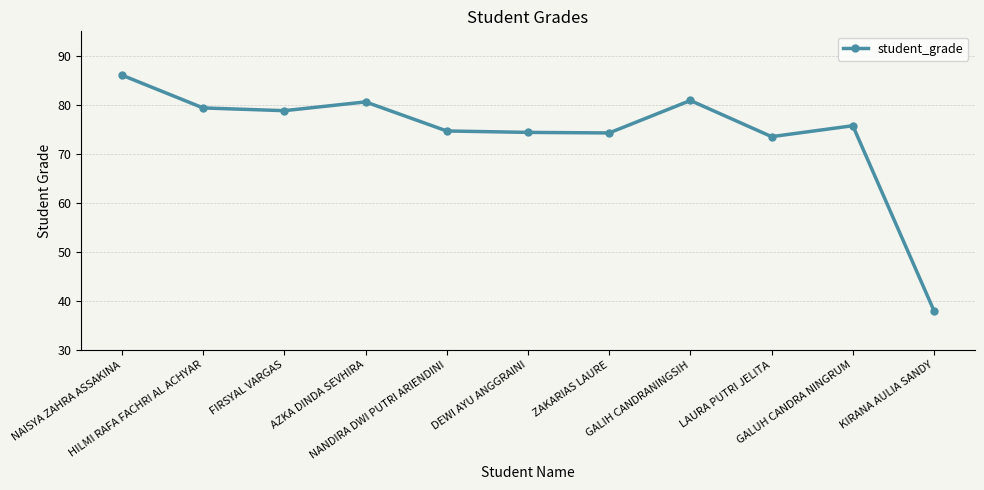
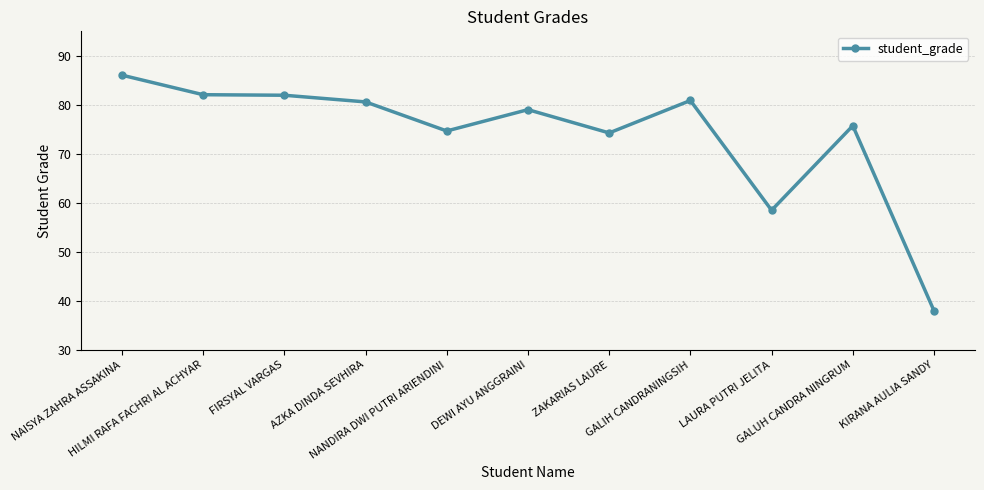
HILMI RAFA FACHRI AL ACHYAR: 79 -> 82
FIRSYAL VARGAS: 79 -> 82
DEWI AYU ANGGRAINI: 74 -> 79
LAURA PUTRI JELITA: 74 -> 58
